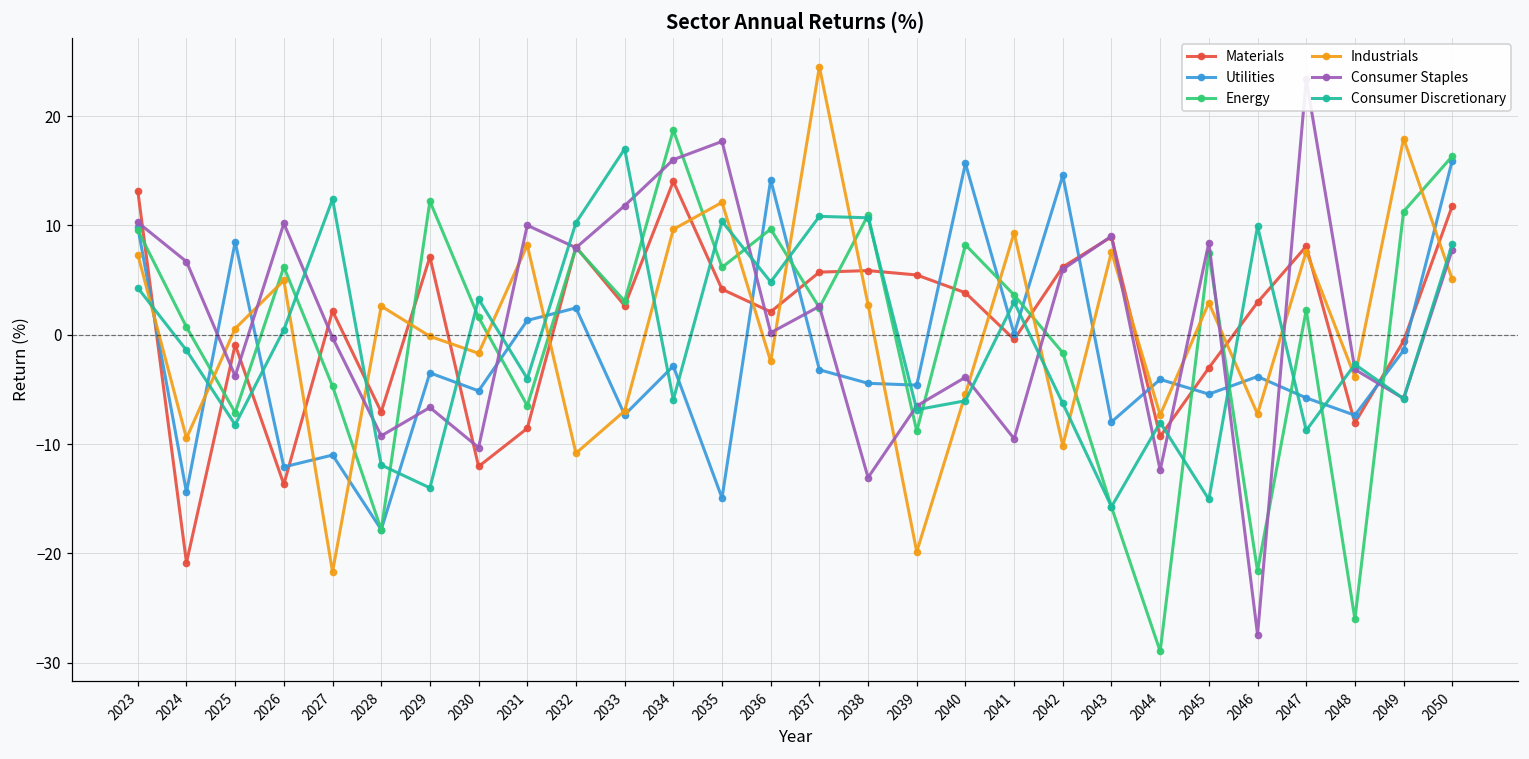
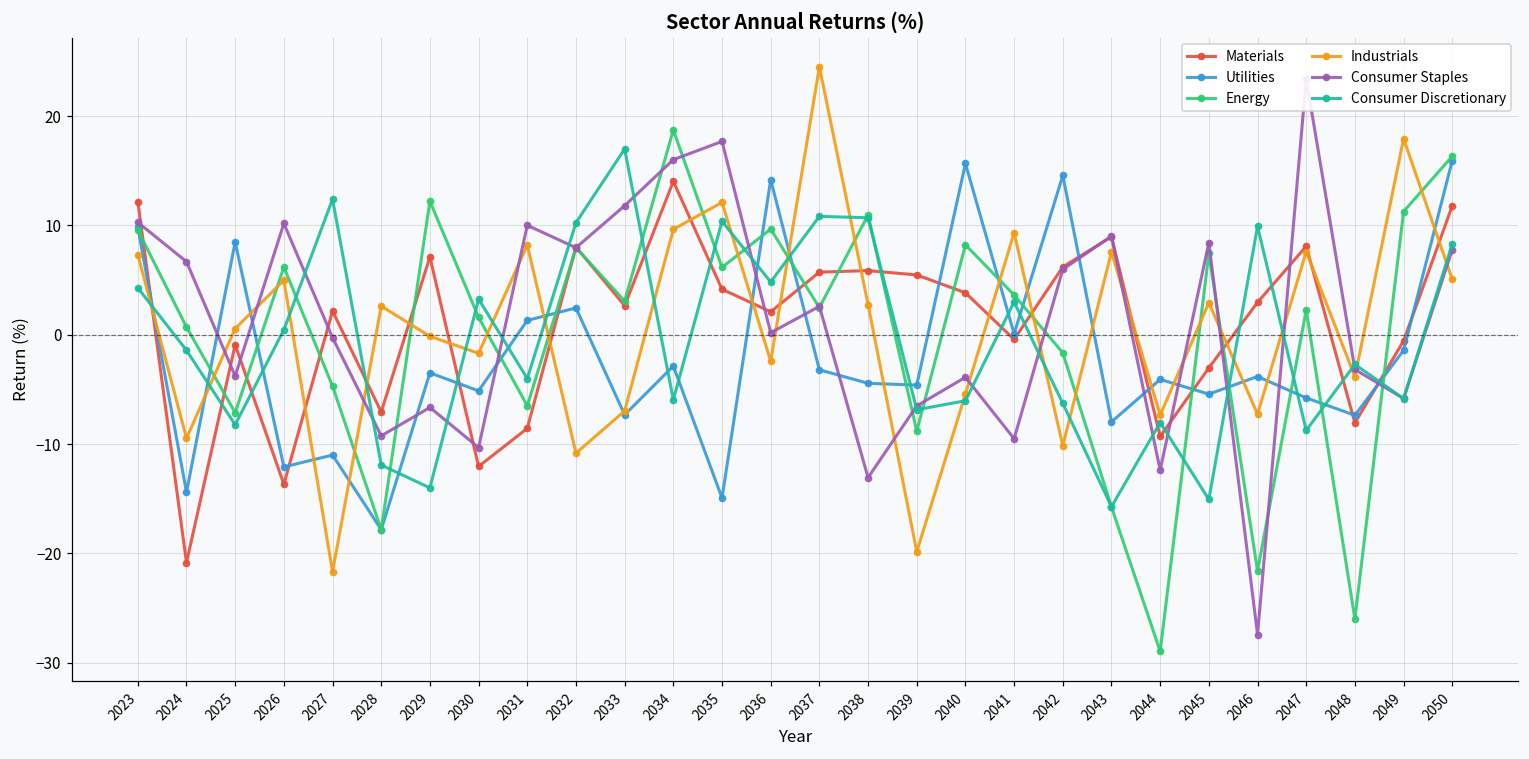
Materials, 2023: 13 -> 12
